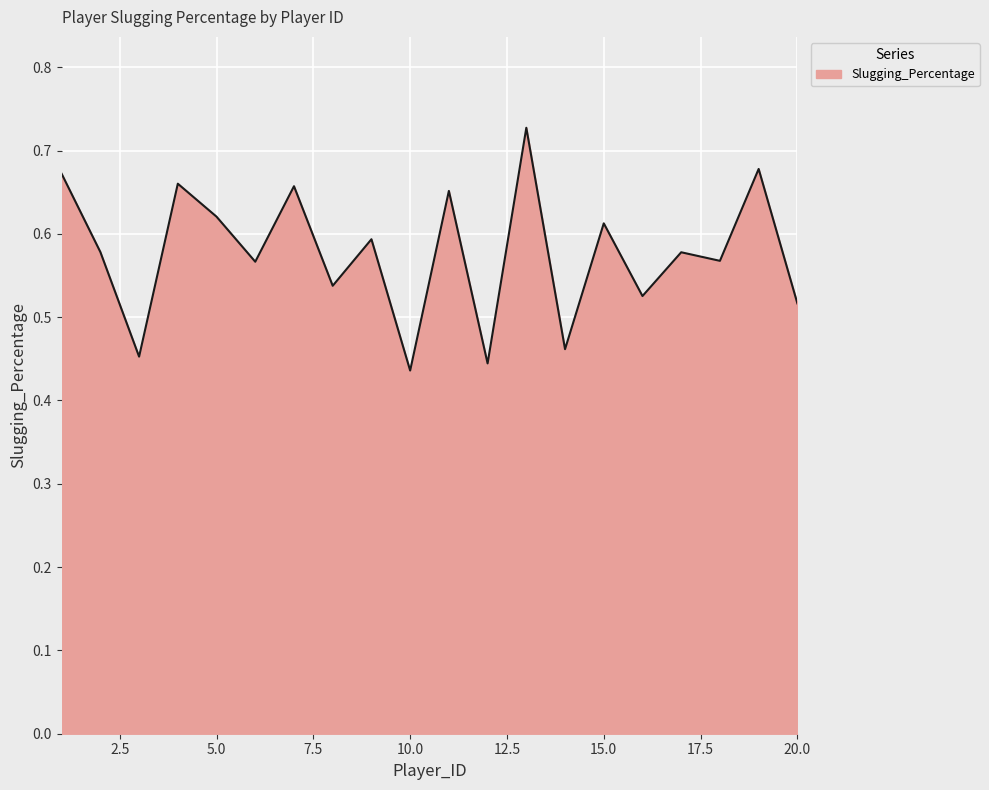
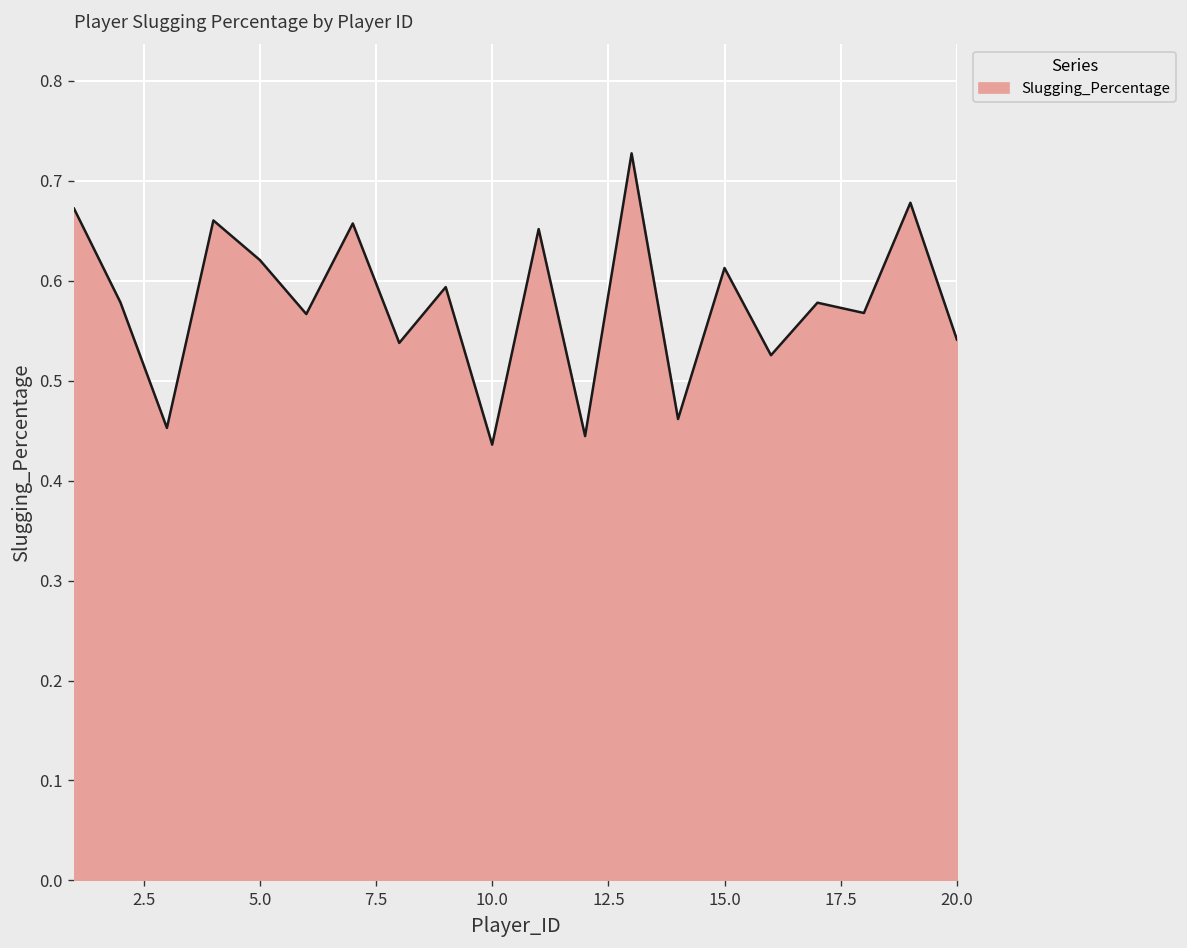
20.0: 0.52 -> 0.54
